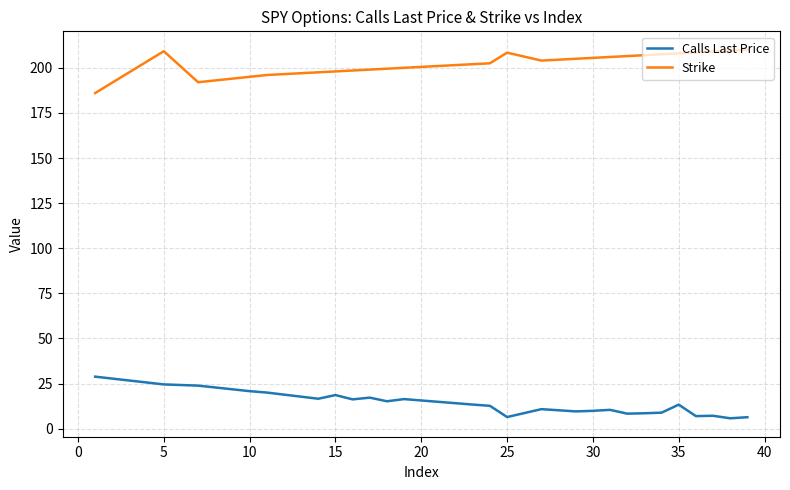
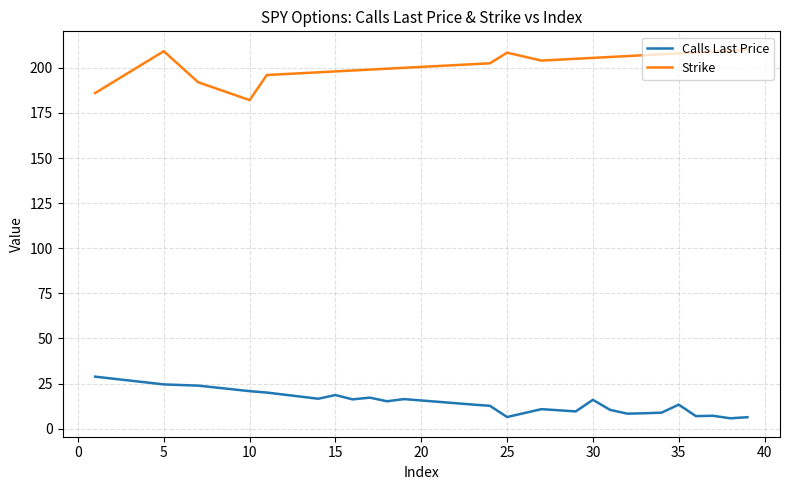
Strike, 10: 195 -> 182
Calls Last Price, 30: 10 -> 16
